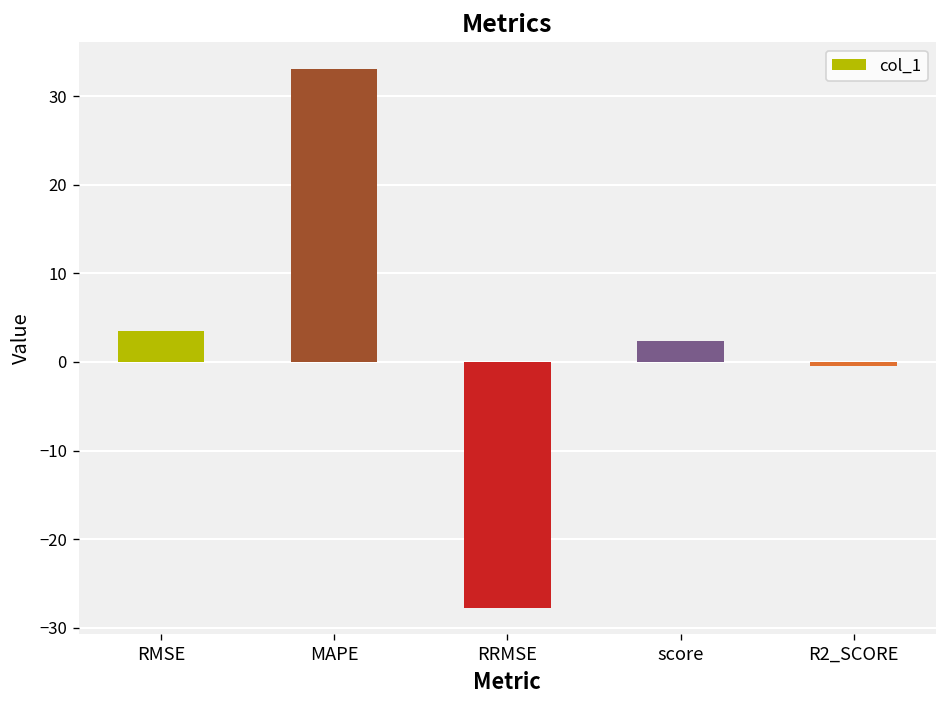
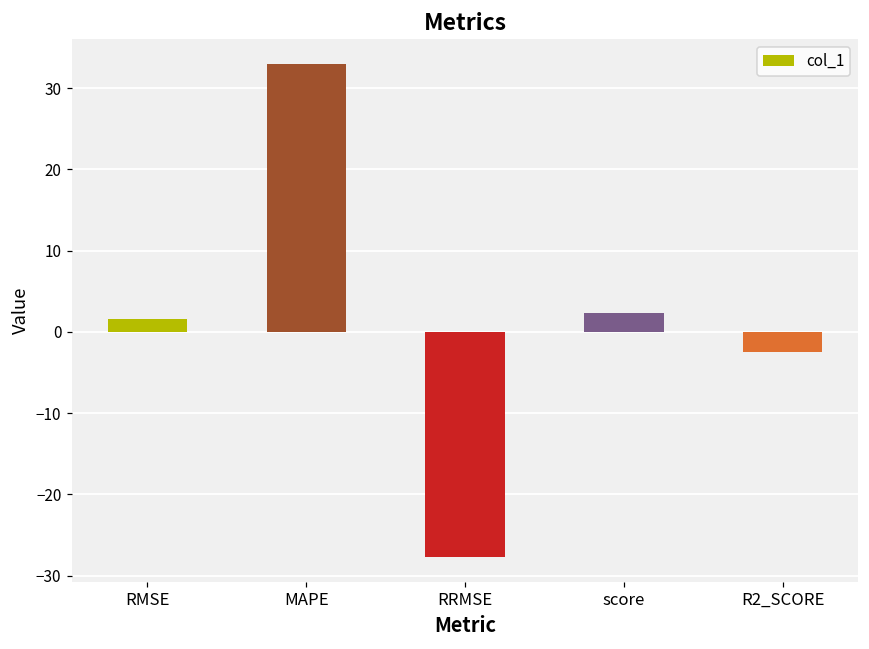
RMSE: 3 -> 2
R2_SCORE: 0 -> -2
